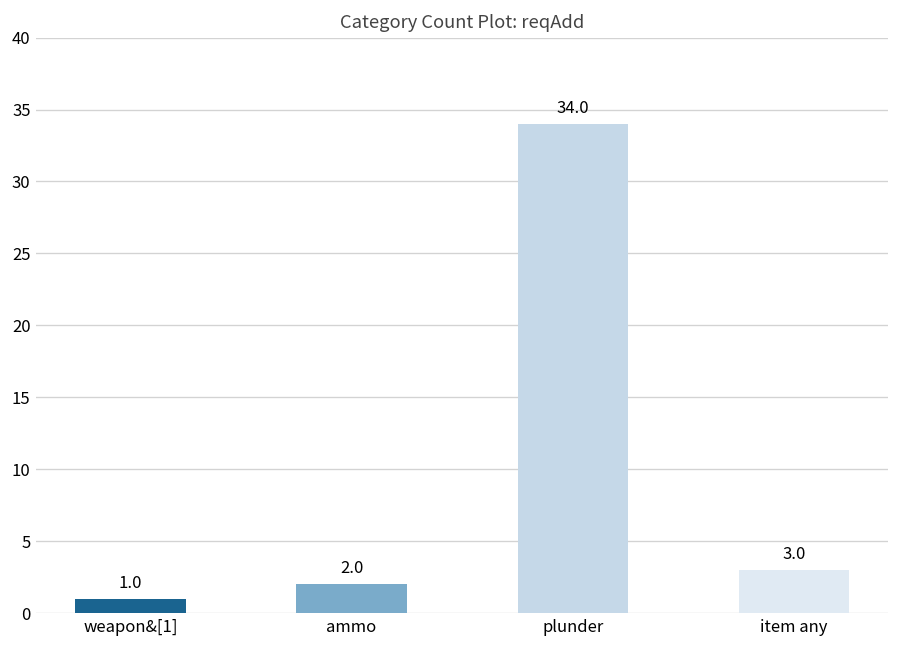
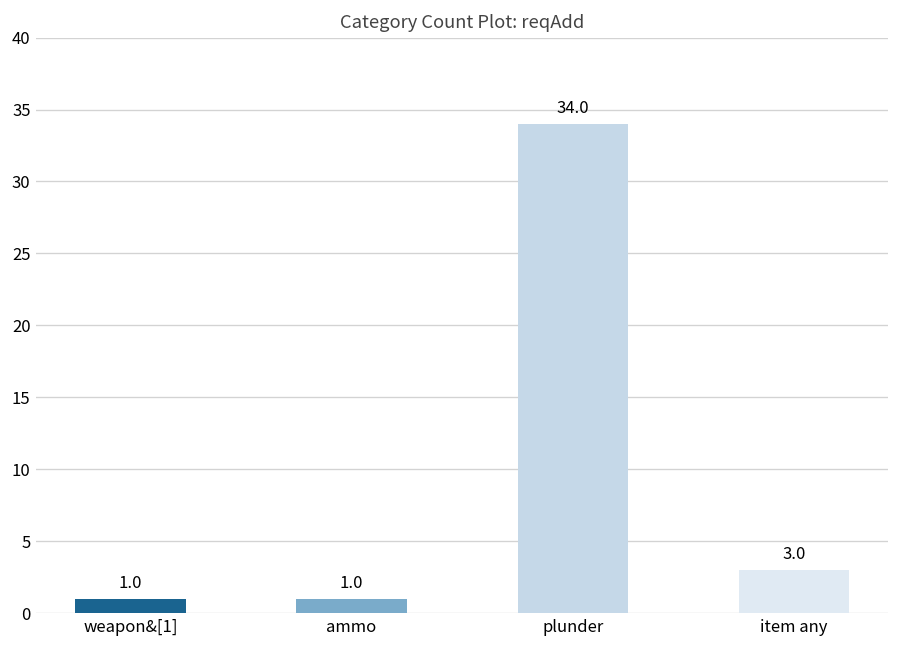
ammo: 2.0 -> 1.0
